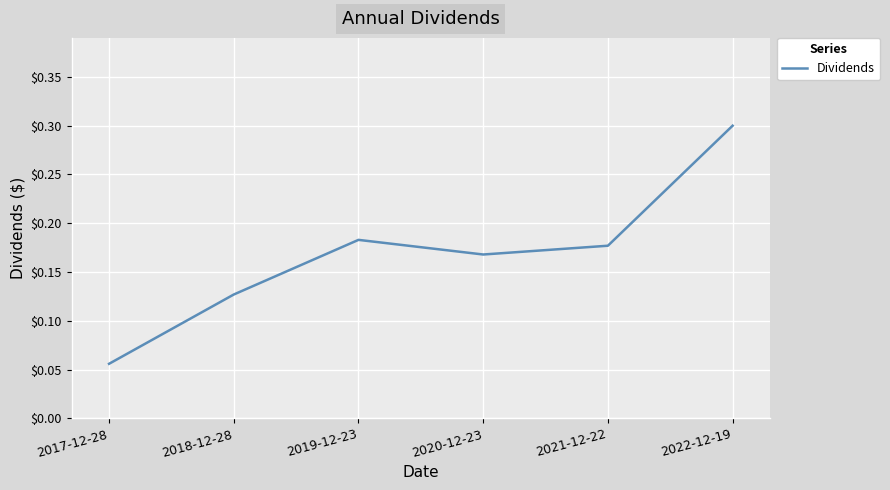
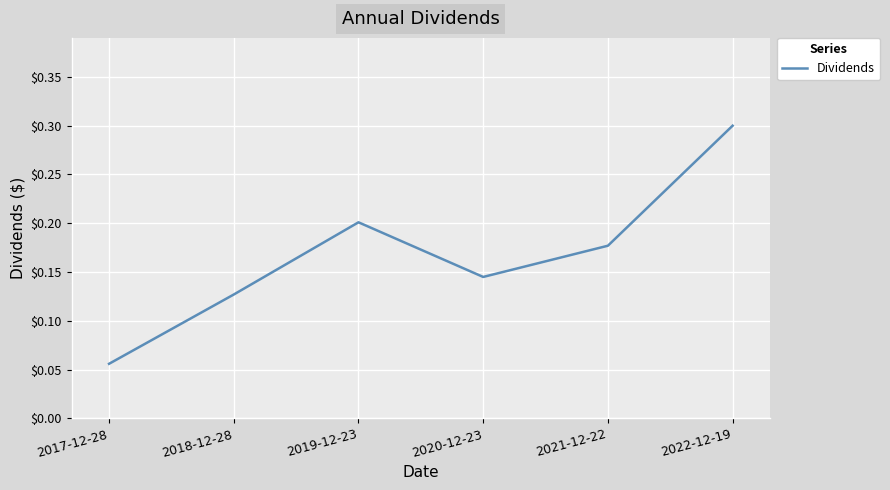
2019-12-23: $0.18 -> $0.20
2020-12-23: $0.17 -> $0.15
